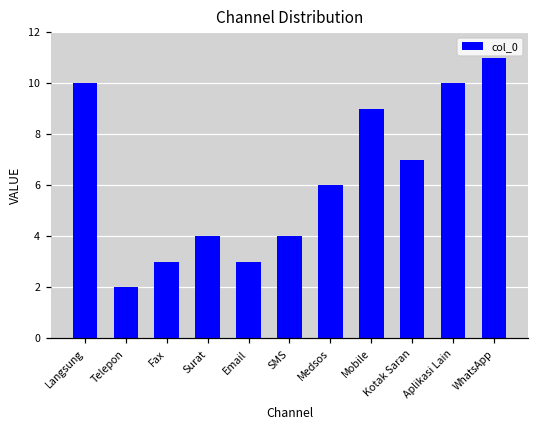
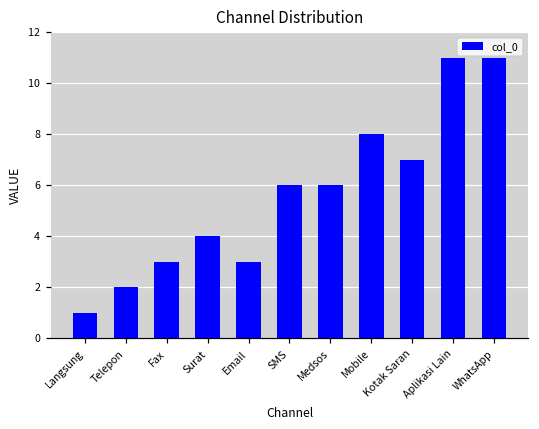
Langsung: 10 -> 1
SMS: 4 -> 6
Mobile: 9 -> 8
Aplikasi Lain: 10 -> 11
